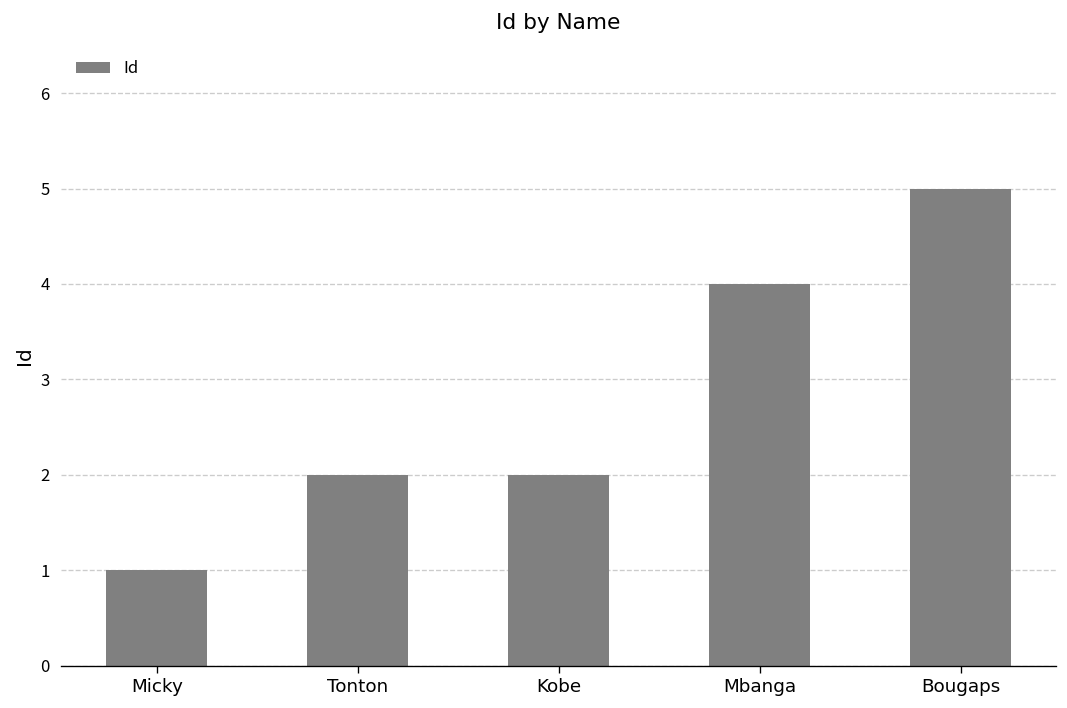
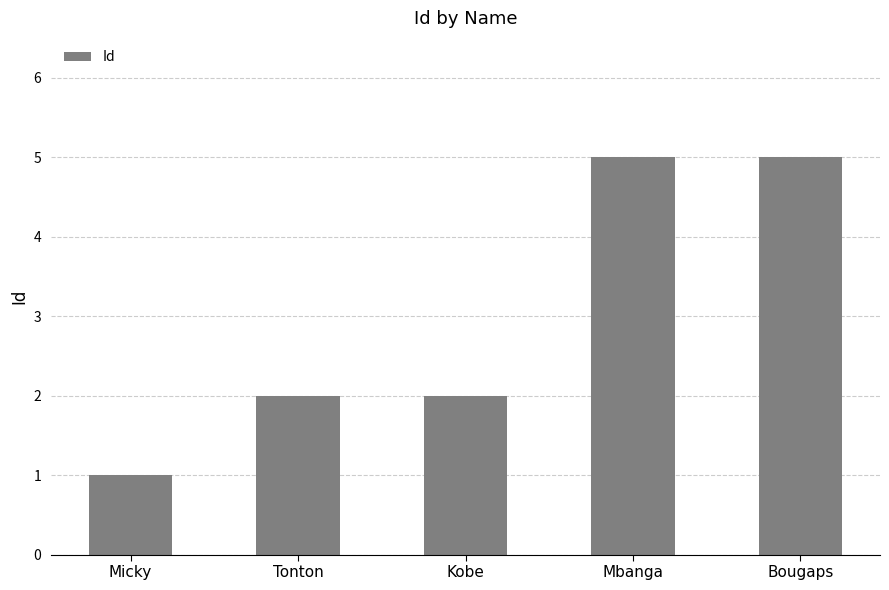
Mbanga: 4 -> 5
